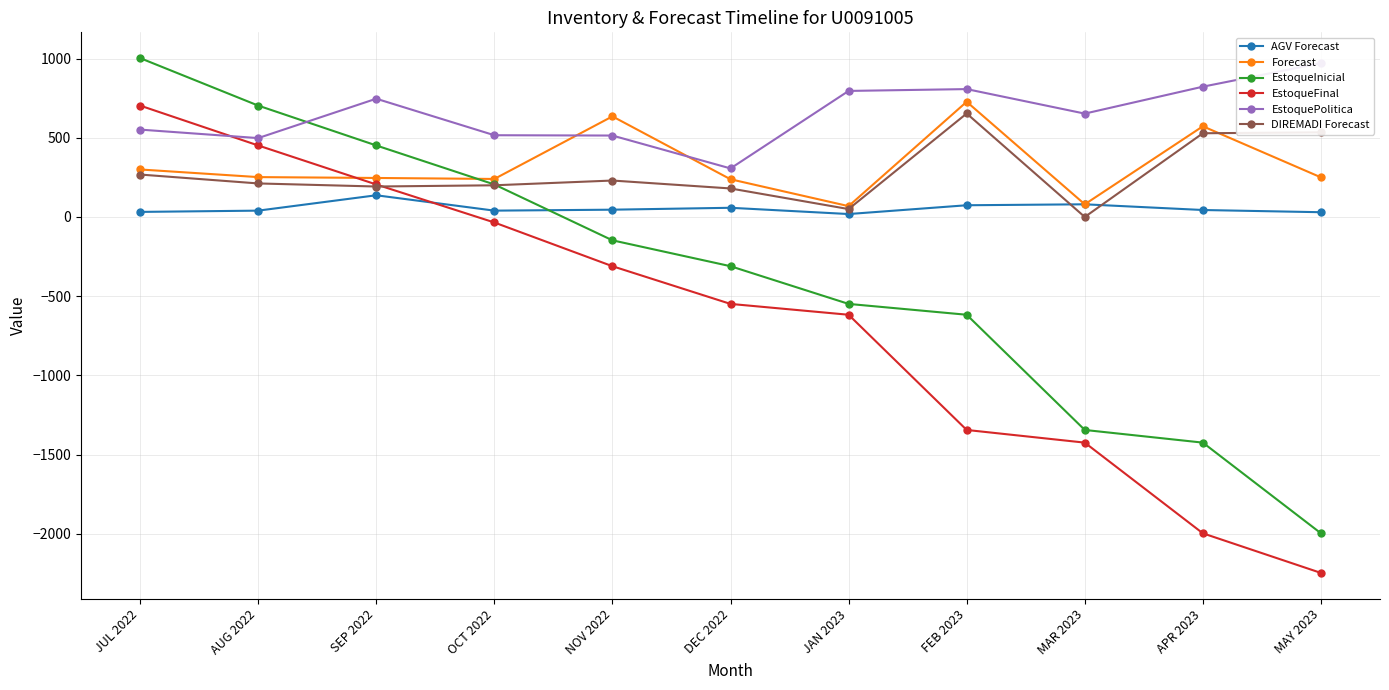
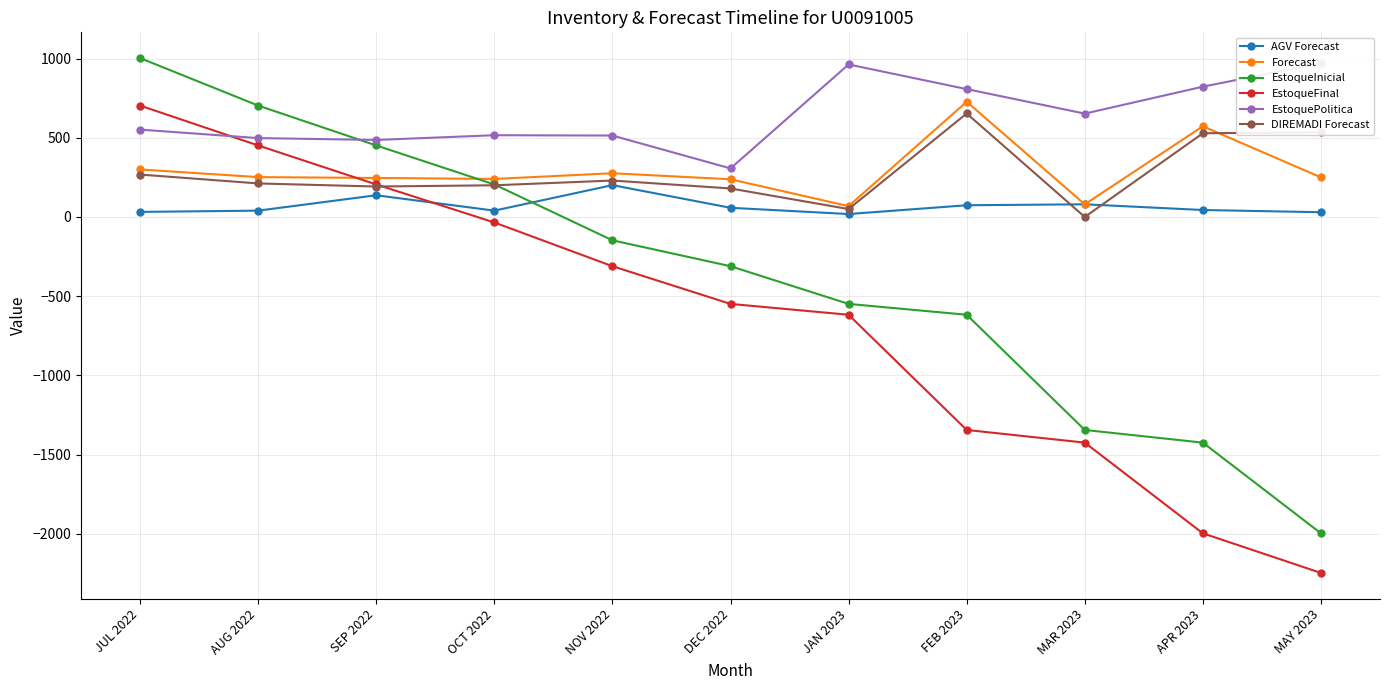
EstoquePolitica, SEP 2022: 750 -> 490
AGV Forecast, NOV 2022: 50 -> 200
Forecast, NOV 2022: 640 -> 280
EstoquePolitica, JAN 2023: 800 -> 960
